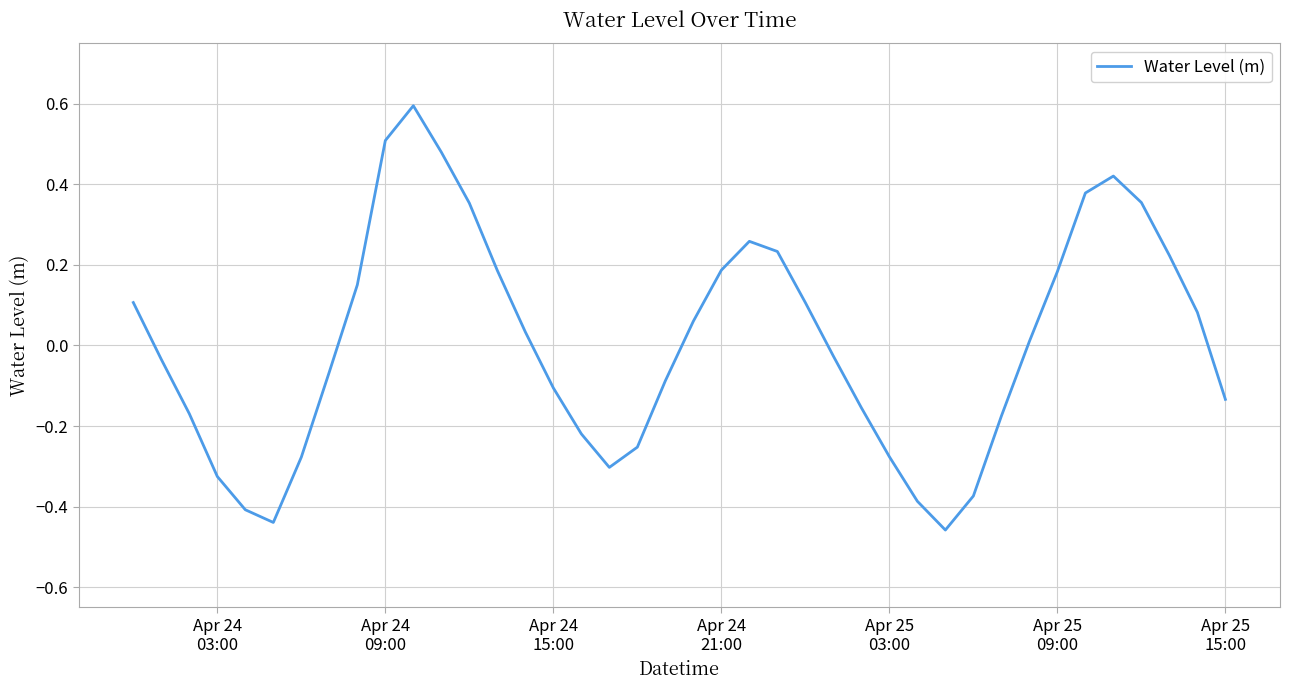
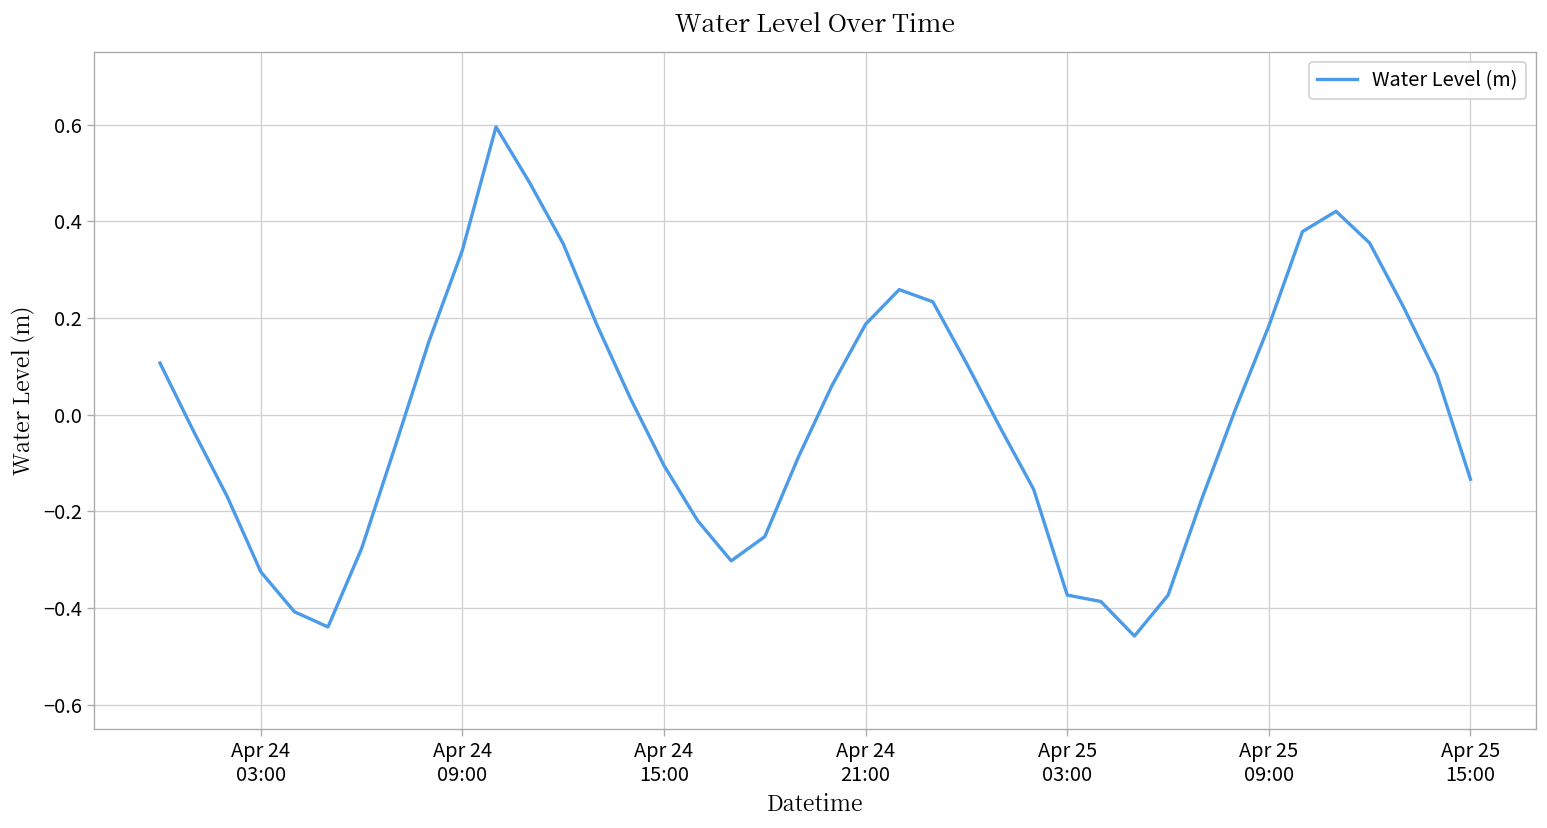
Apr 24 09:00: 0.51 -> 0.34
Apr 25 03:00: -0.28 -> -0.37
